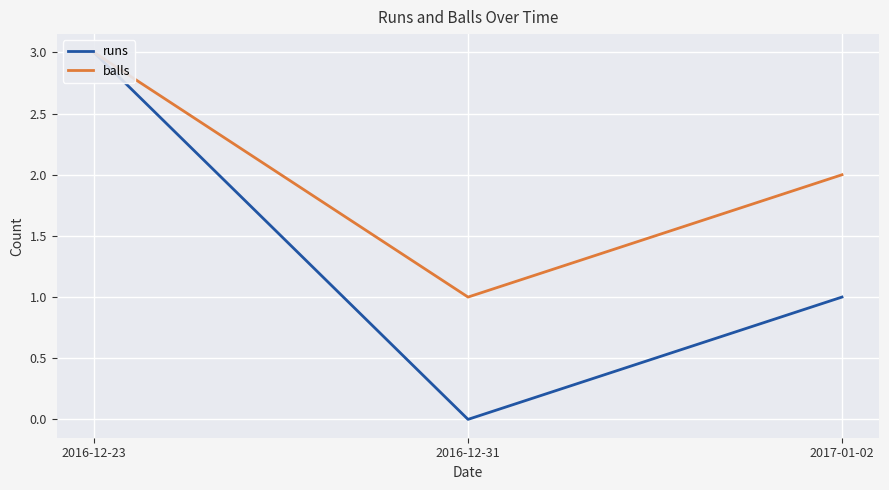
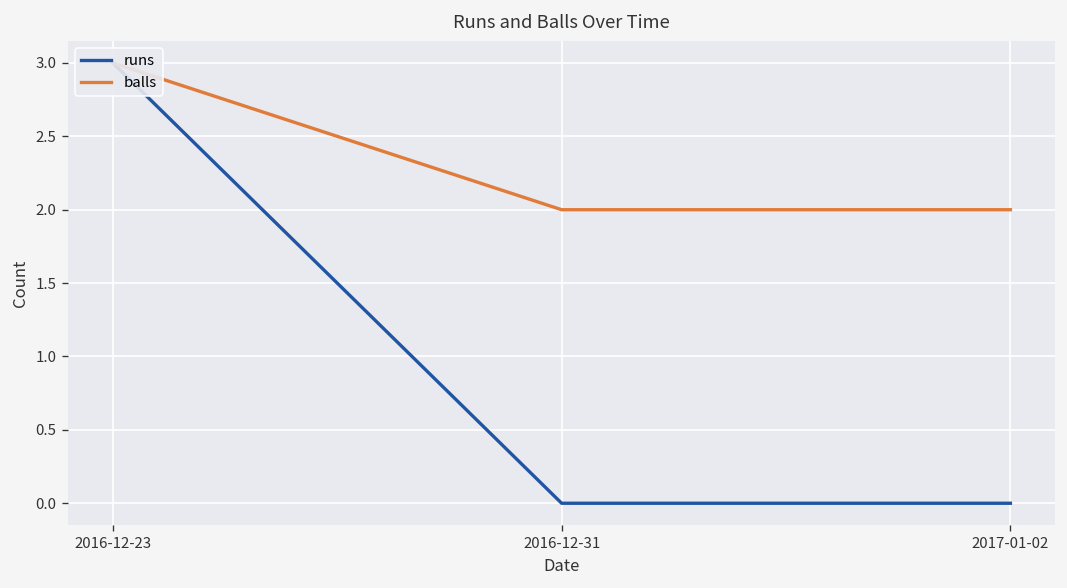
balls, 2016-12-31: 1 -> 2
runs, 2017-01-02: 1 -> 0
